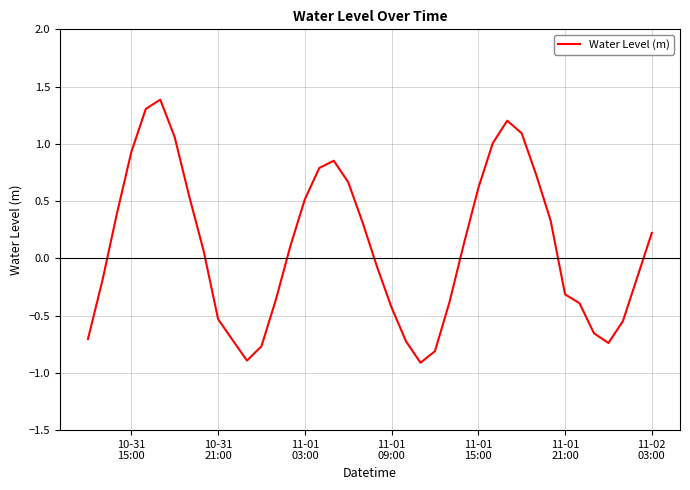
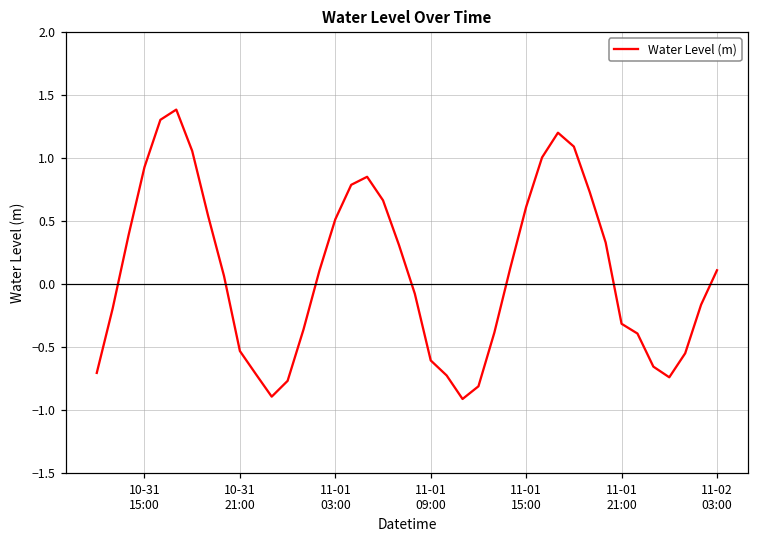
11-01 09:00: -0.43 -> -0.61
11-02 03:00: 0.22 -> 0.11
